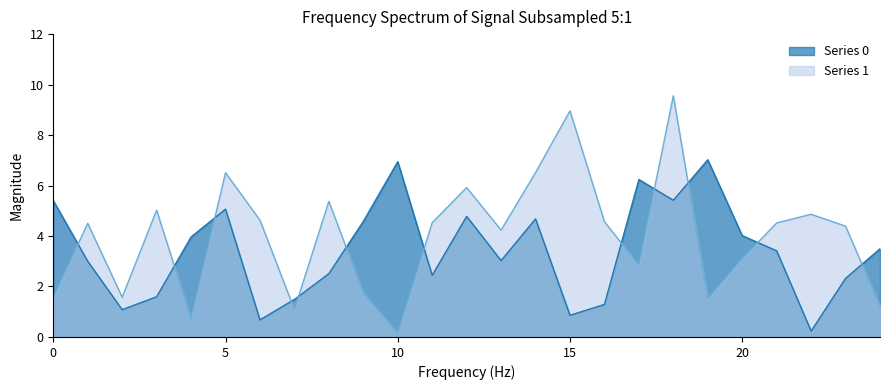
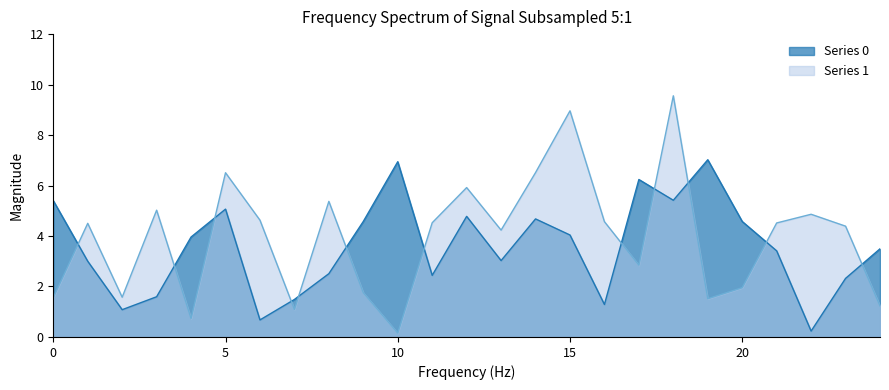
Series 0, 15: 0.9 -> 4.0
Series 0, 20: 4.0 -> 4.6
Series 1, 20: 3.1 -> 2.0
